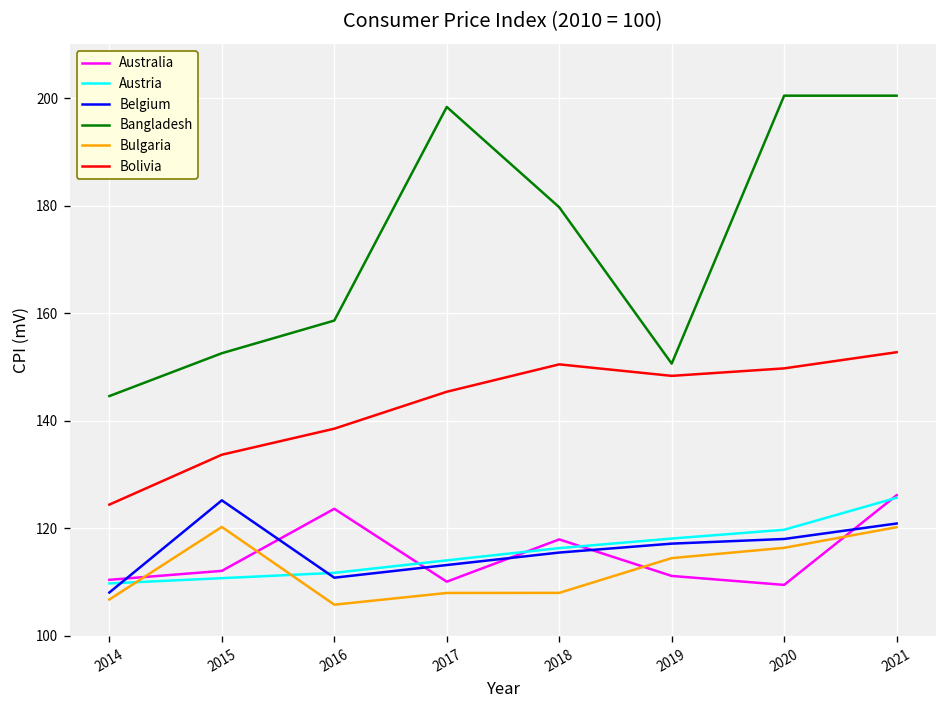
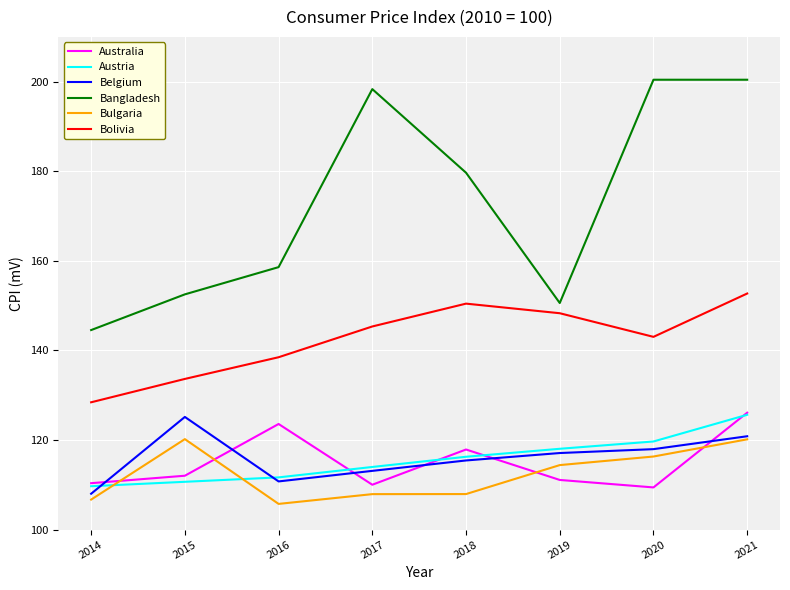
Bolivia, 2014: 124 -> 128
Bolivia, 2020: 150 -> 143
